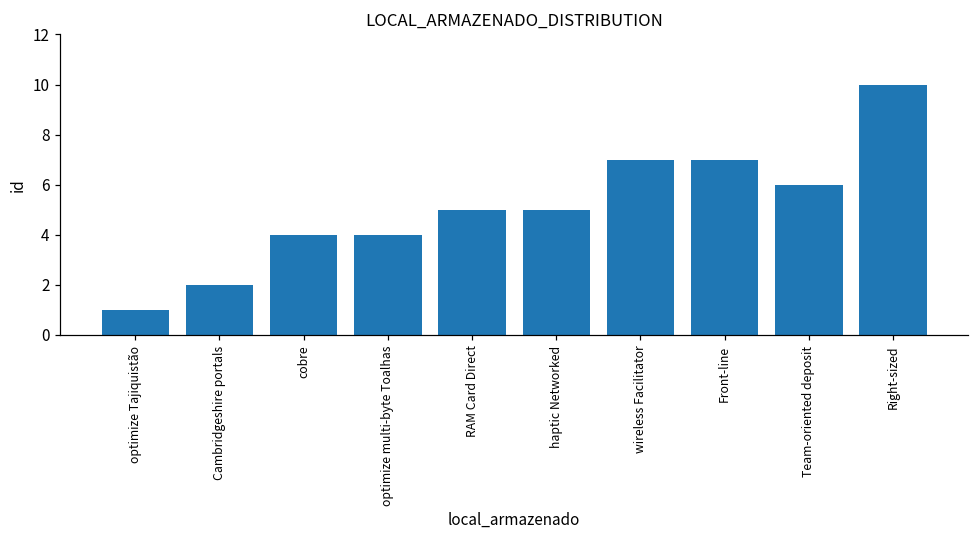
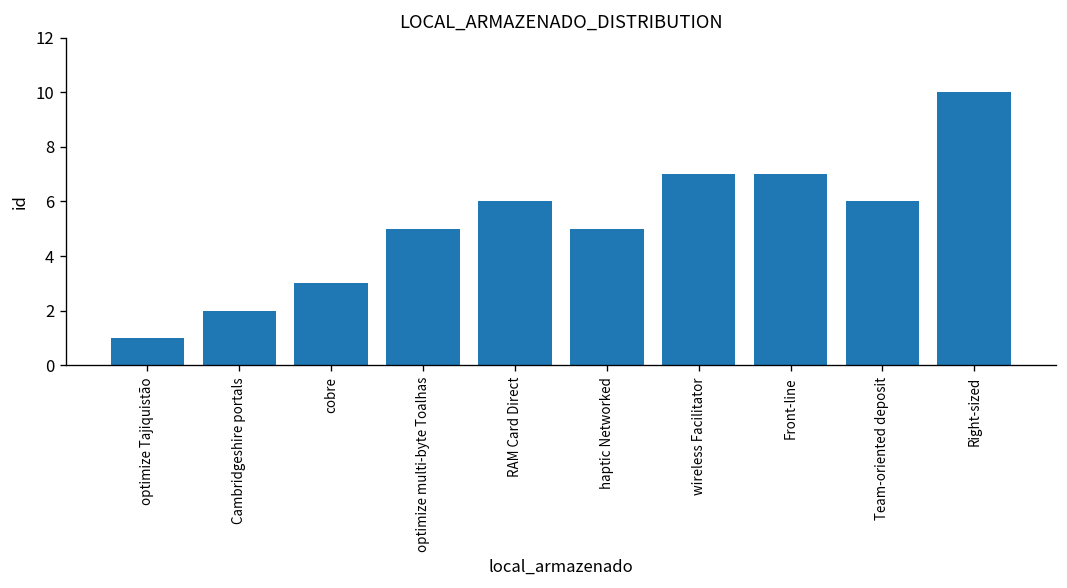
cobre: 4 -> 3
optimize multi-byte Toalhas: 4 -> 5
RAM Card Direct: 5 -> 6
